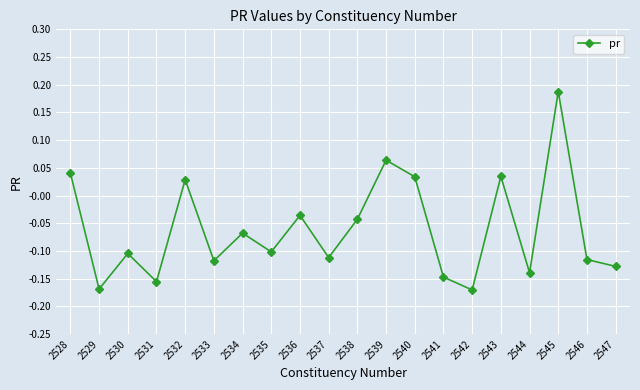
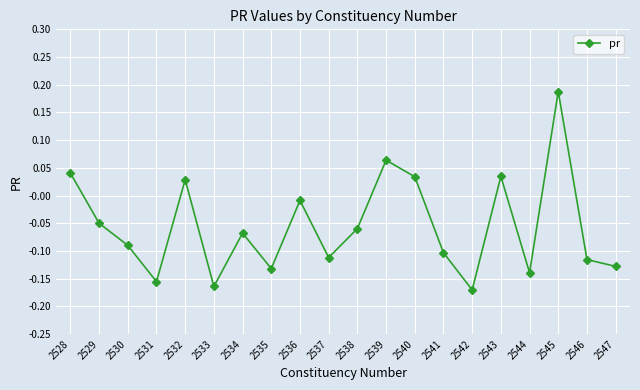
2529: -0.17 -> -0.05
2530: -0.10 -> -0.09
2533: -0.12 -> -0.16
2535: -0.10 -> -0.13
2536: -0.04 -> -0.01
2538: -0.04 -> -0.06
2541: -0.15 -> -0.10
